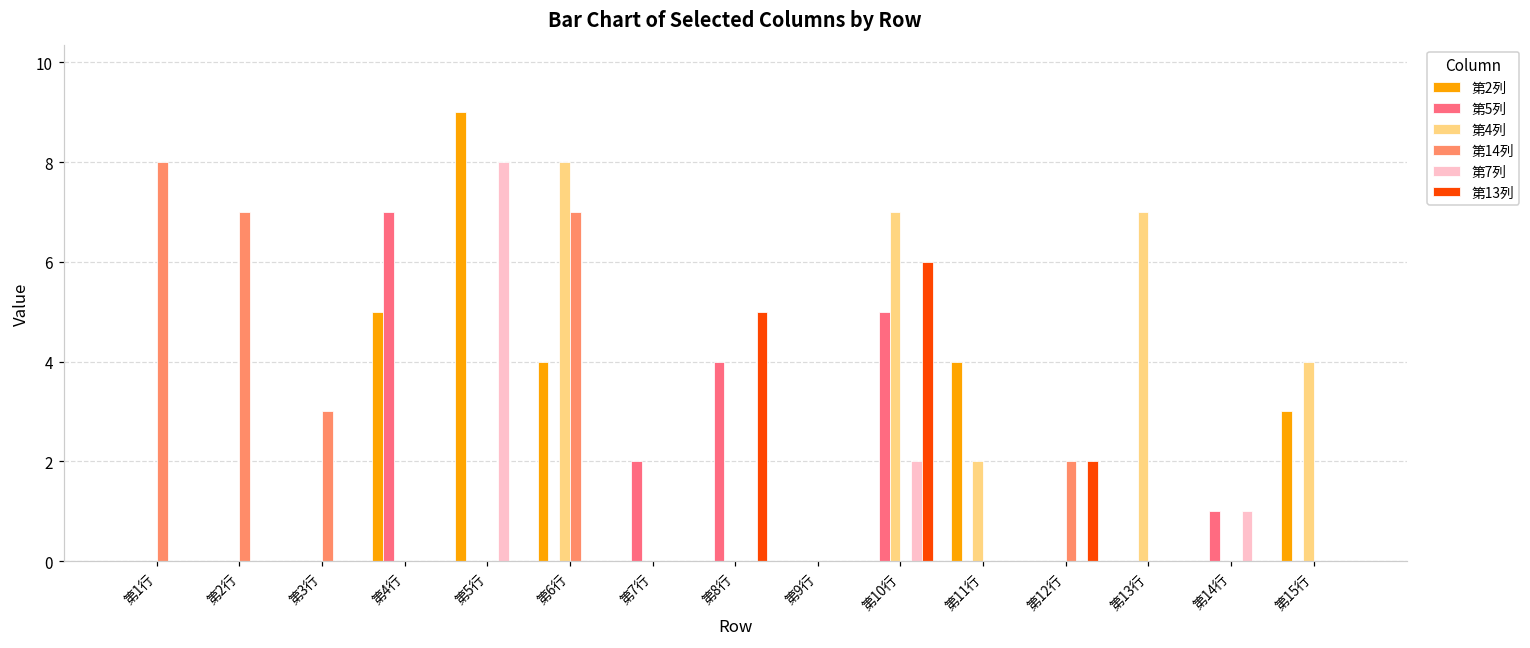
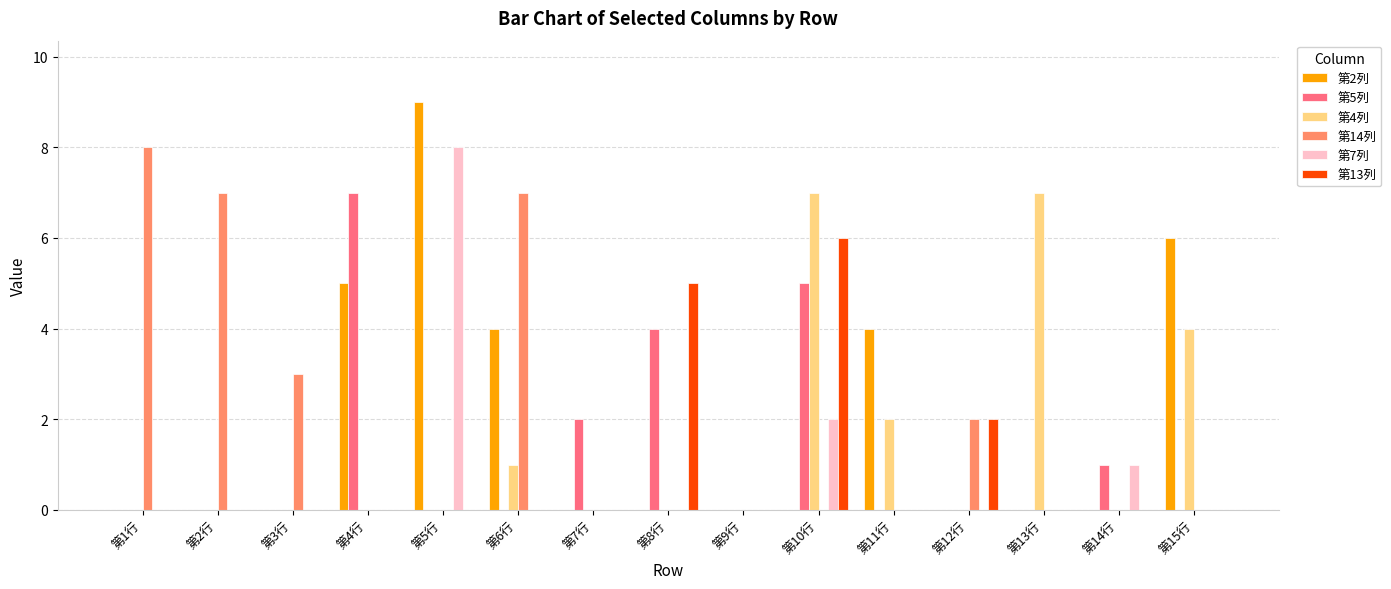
第4列, 第6行: 8 -> 1
第2列, 第15行: 3 -> 6
